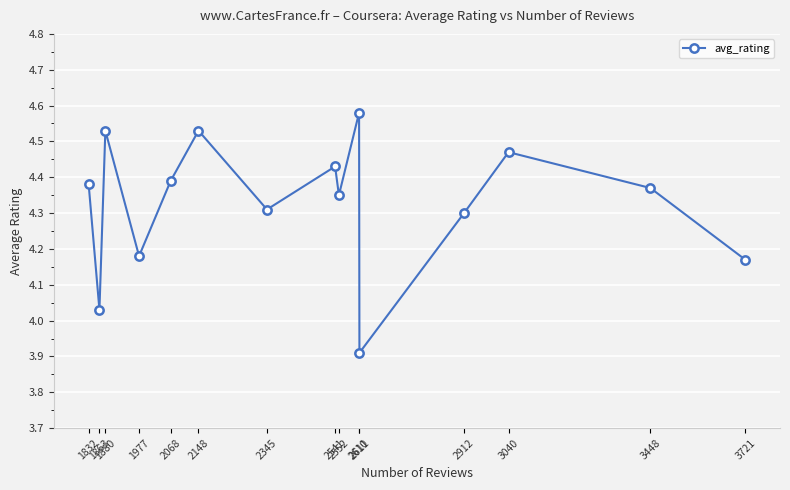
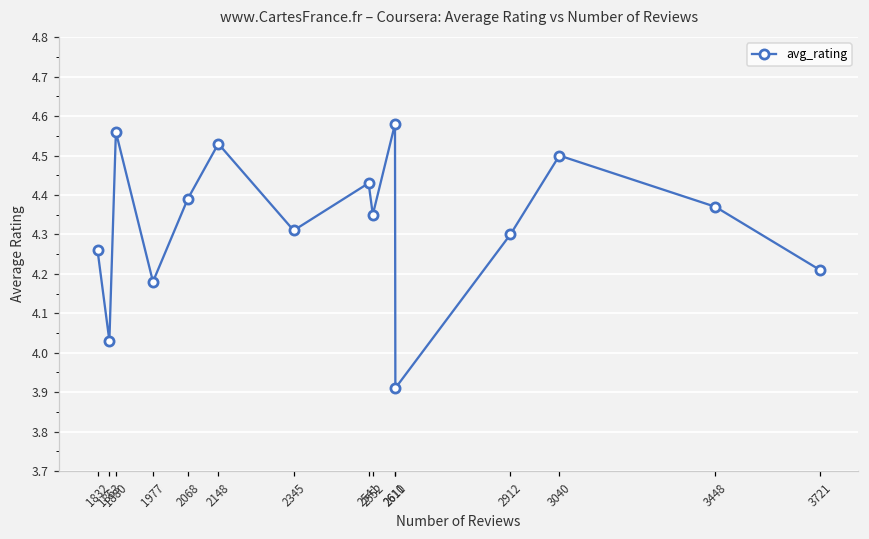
1832: 4.38 -> 4.26
1880: 4.53 -> 4.56
3040: 4.47 -> 4.50
3721: 4.17 -> 4.21
